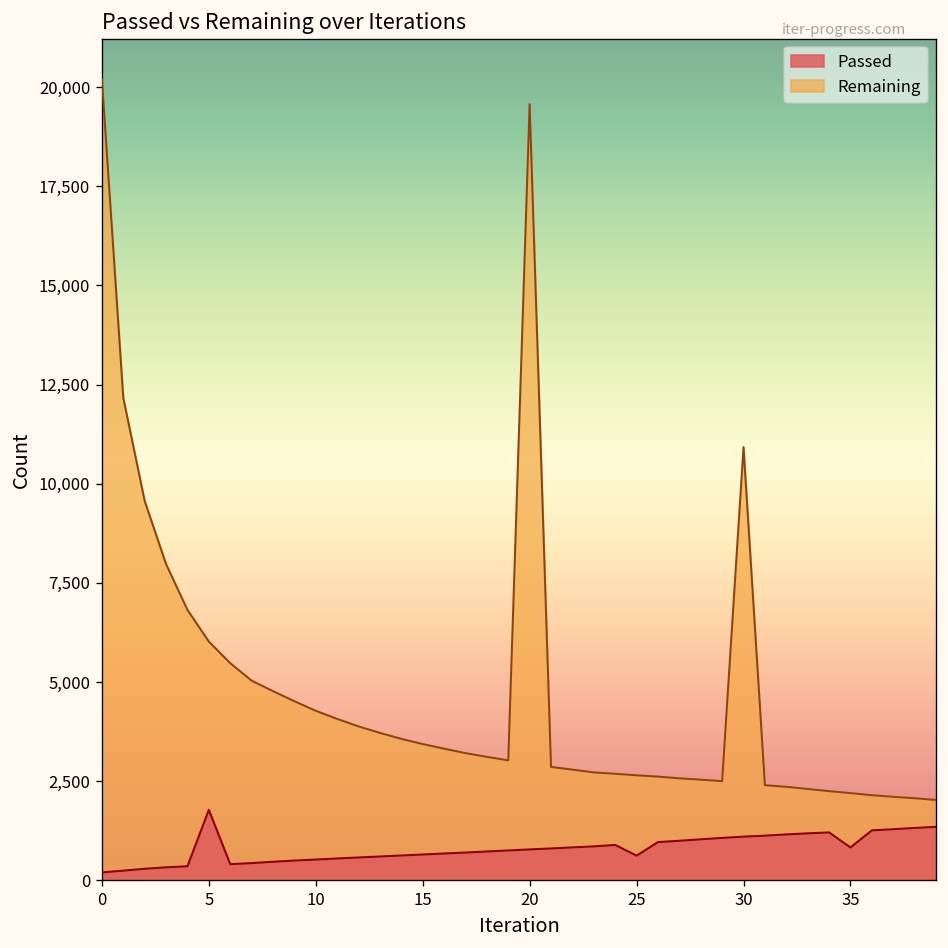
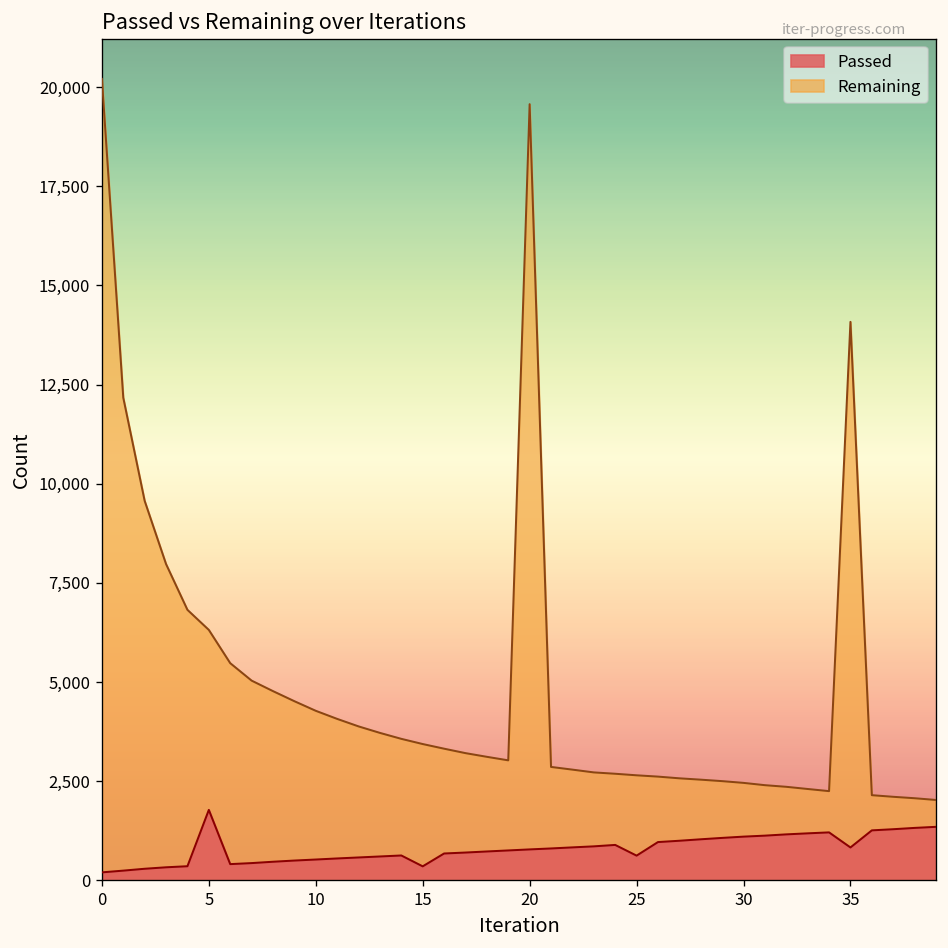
Remaining, 5: 6,000 -> 6,300
Passed, 15: 700 -> 400
Remaining, 30: 10,900 -> 2,500
Remaining, 35: 2,200 -> 14,100
